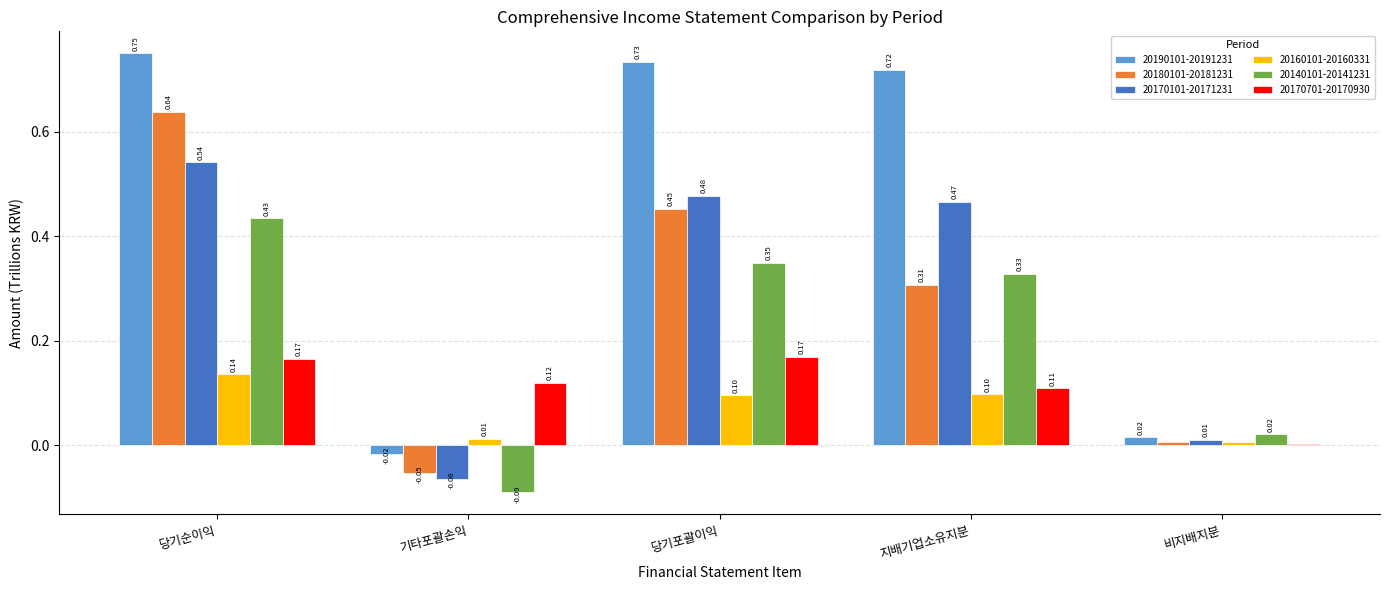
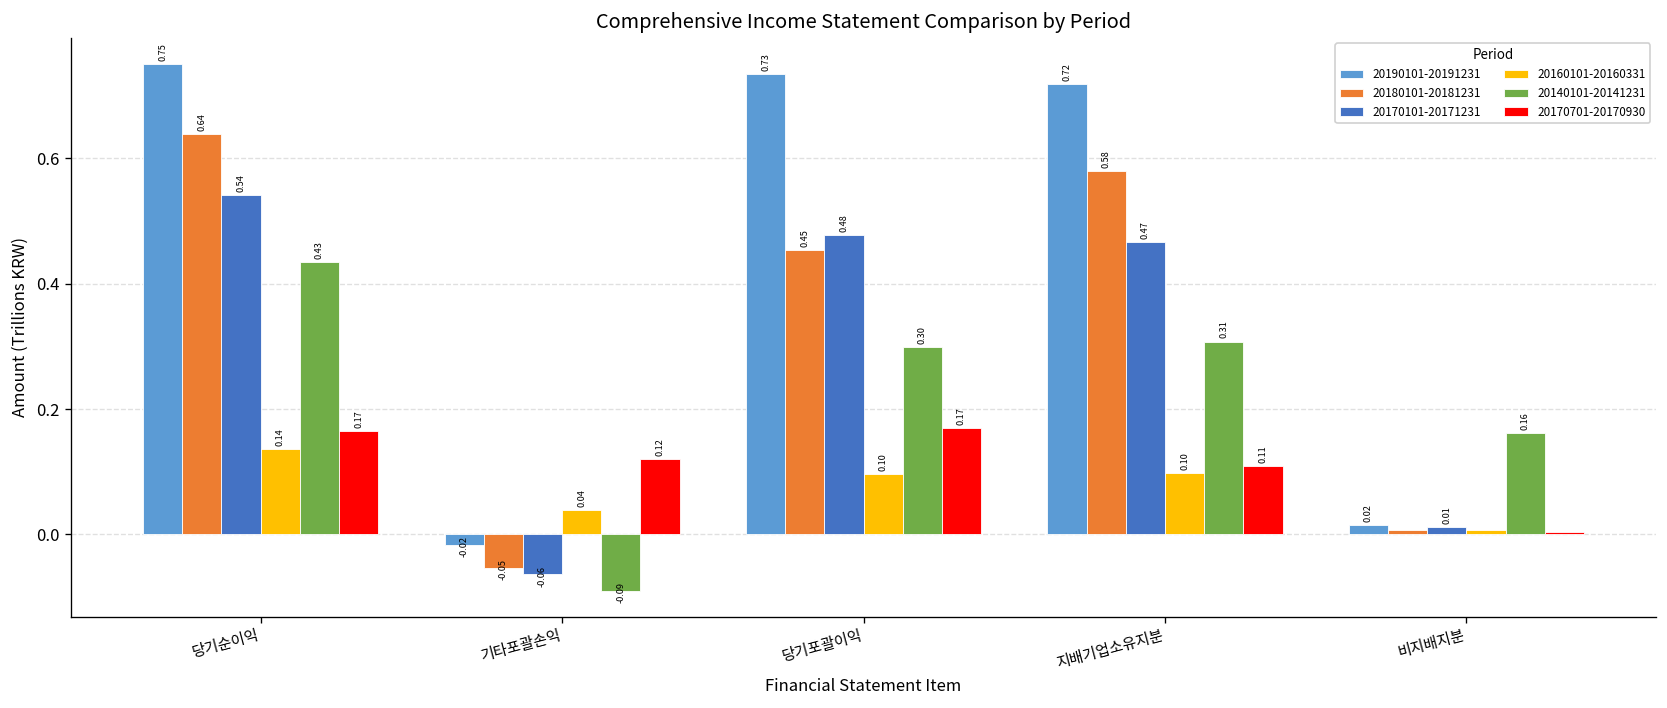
20160101-20160331, 기타포괄손익: 0.01 -> 0.04
20140101-20141231, 당기포괄이익: 0.35 -> 0.30
20180101-20181231, 지배기업소유지분: 0.31 -> 0.58
20140101-20141231, 지배기업소유지분: 0.33 -> 0.31
20140101-20141231, 비지배지분: 0.02 -> 0.16
